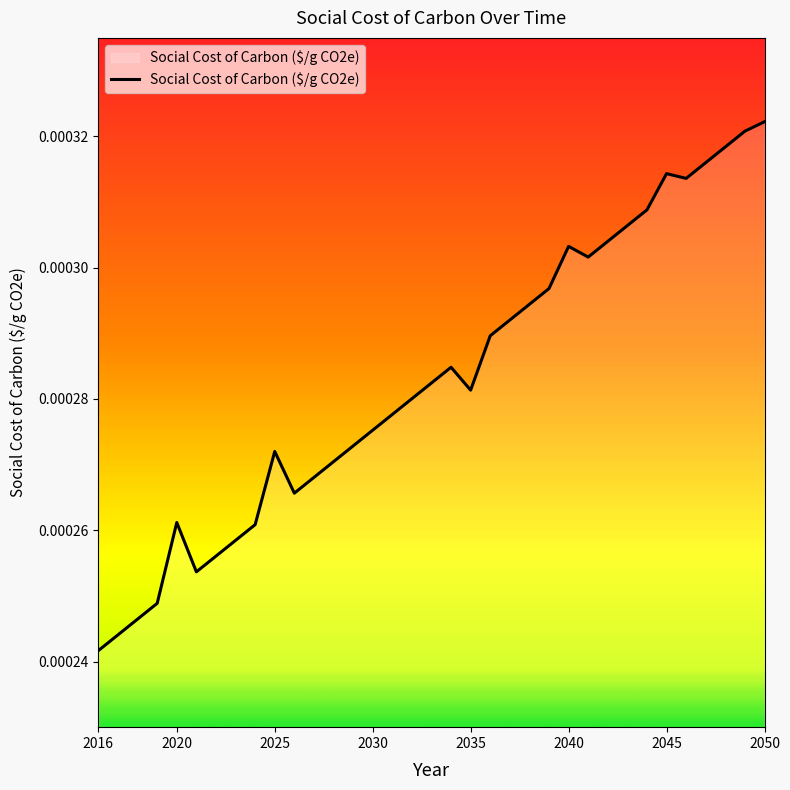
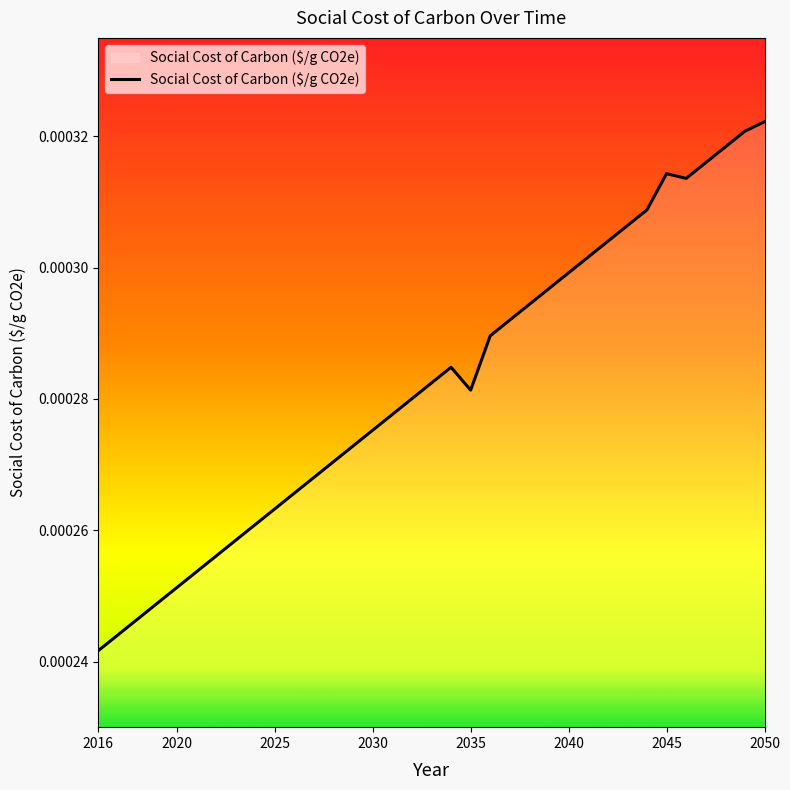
2020: 0.000261 -> 0.000251
2025: 0.000272 -> 0.000263
2040: 0.000303 -> 0.000299
